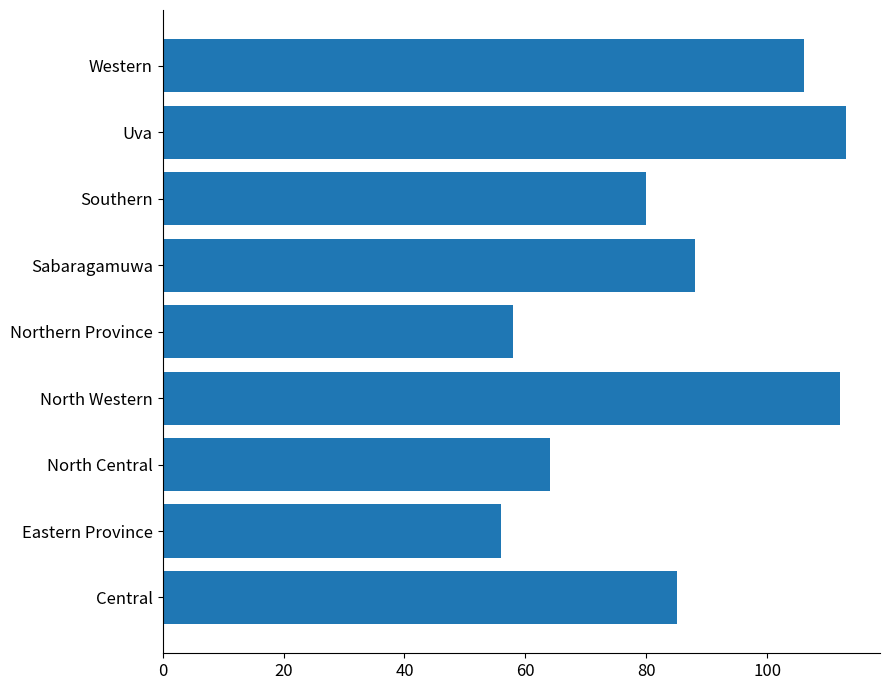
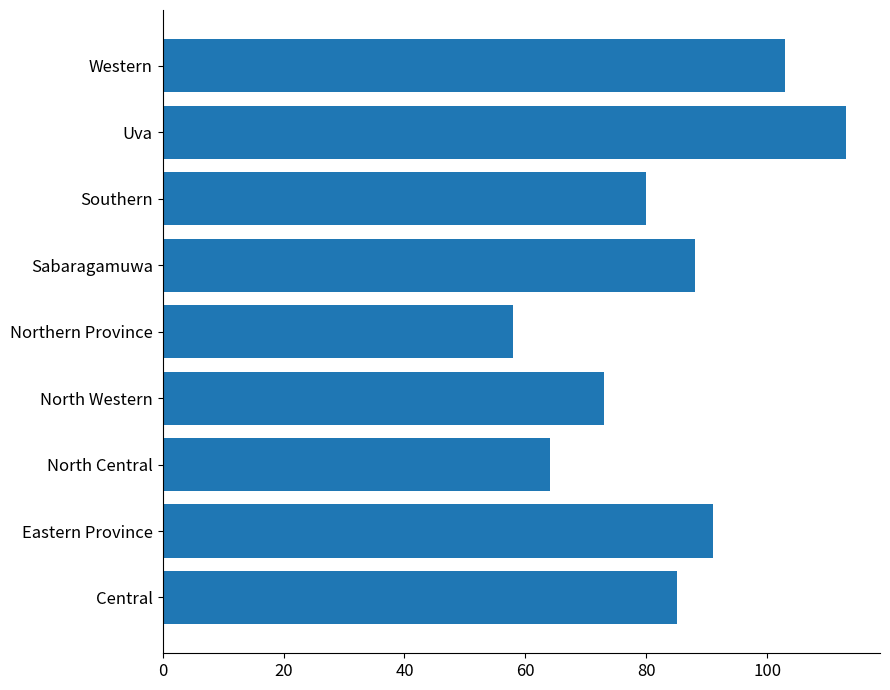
Western: 106 -> 103
North Western: 112 -> 73
Eastern Province: 56 -> 91
